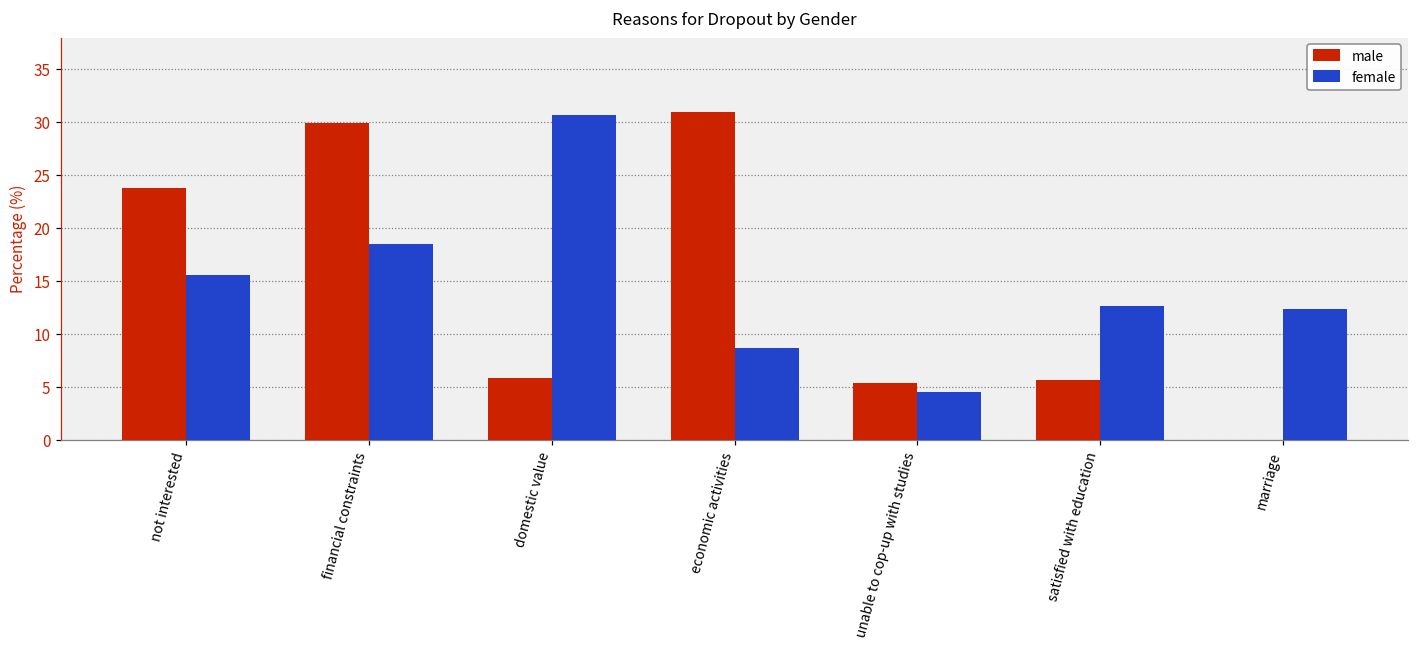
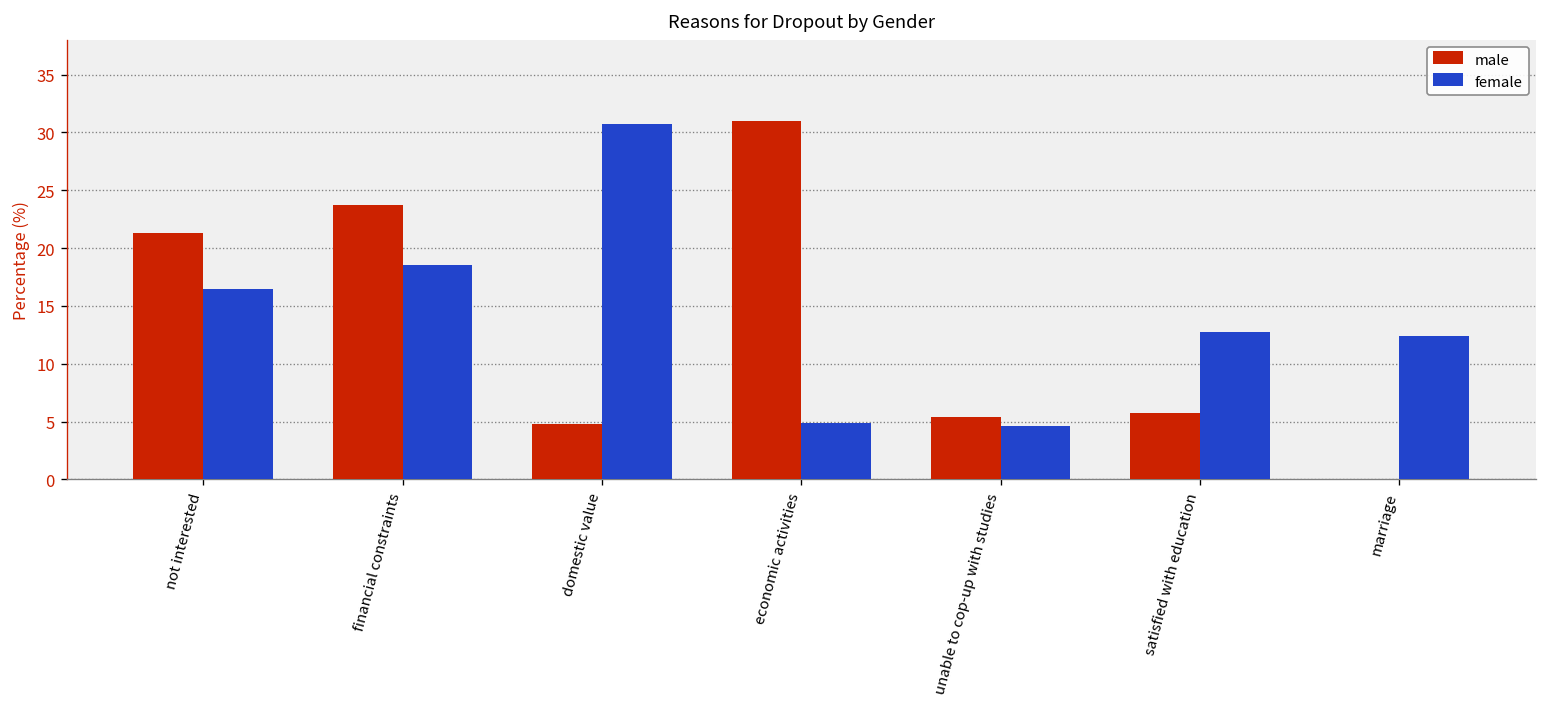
male, not interested: 24 -> 21
female, not interested: 16 -> 17
male, financial constraints: 30 -> 24
male, domestic value: 6 -> 5
female, economic activities: 9 -> 5
